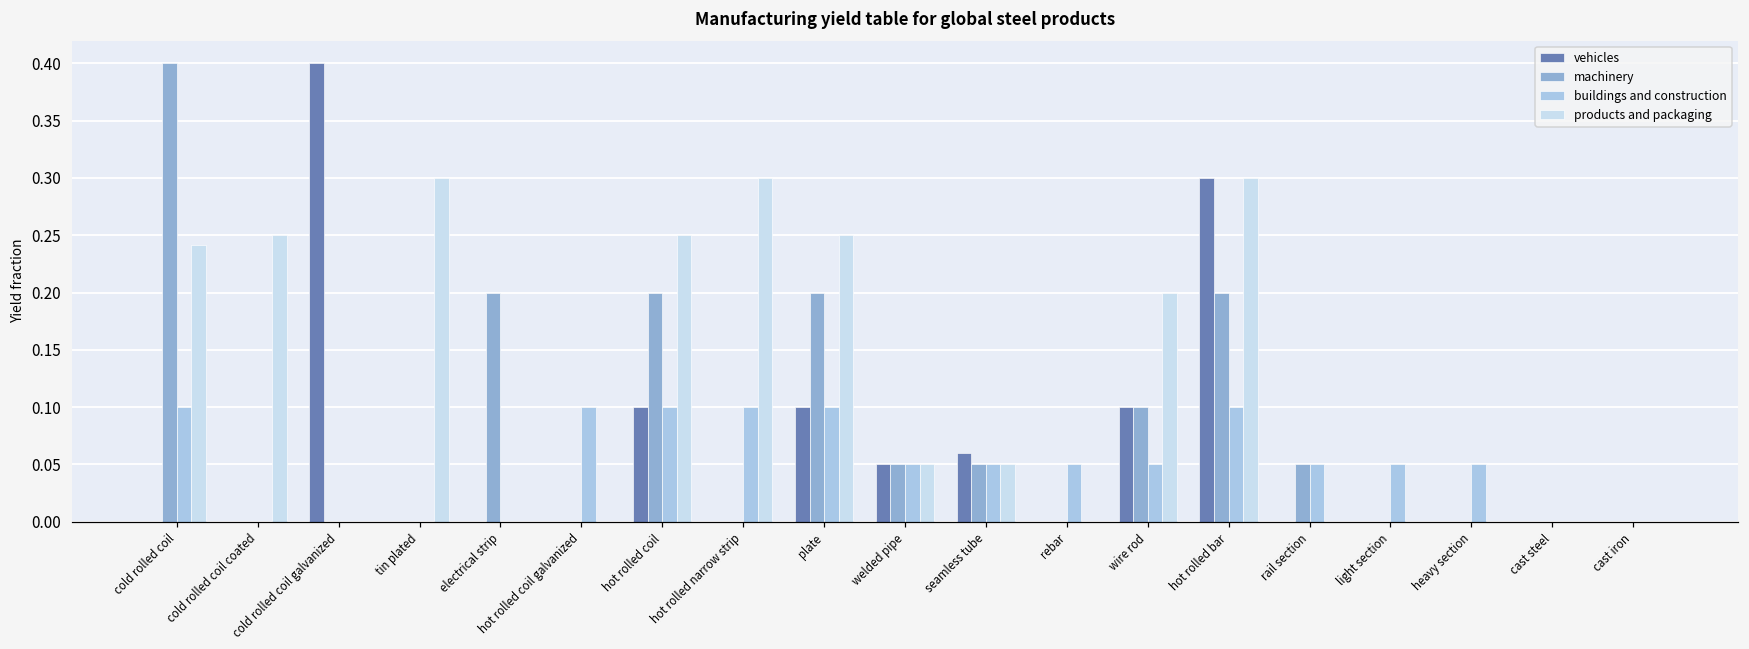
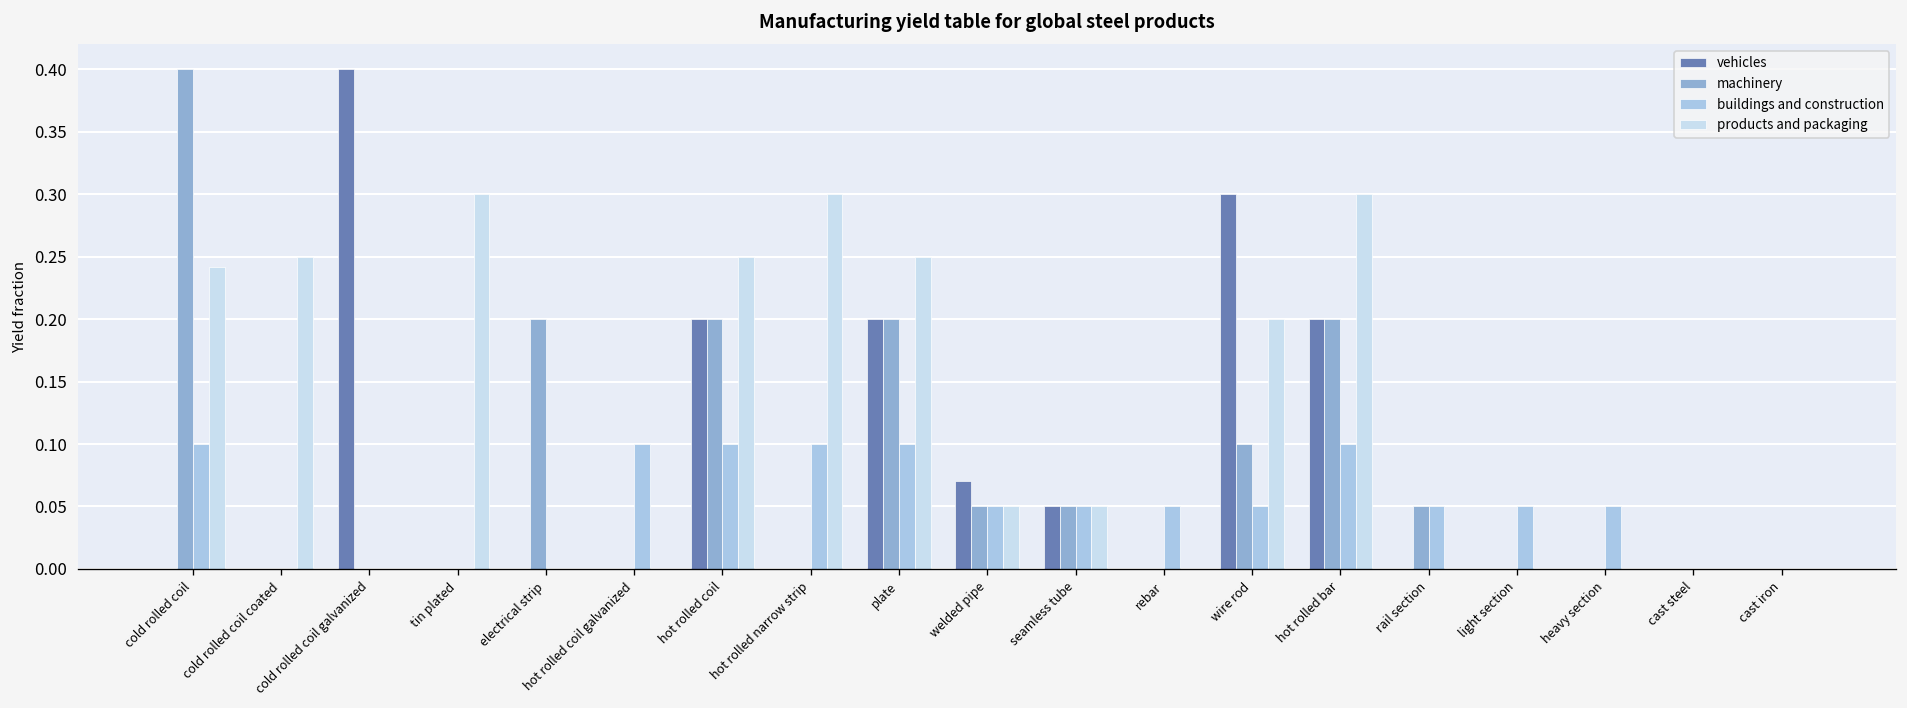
vehicles, hot rolled coil: 0.1 -> 0.2
vehicles, plate: 0.1 -> 0.2
vehicles, welded pipe: 0.05 -> 0.07
vehicles, seamless tube: 0.06 -> 0.05
vehicles, wire rod: 0.1 -> 0.3
vehicles, hot rolled bar: 0.3 -> 0.2
